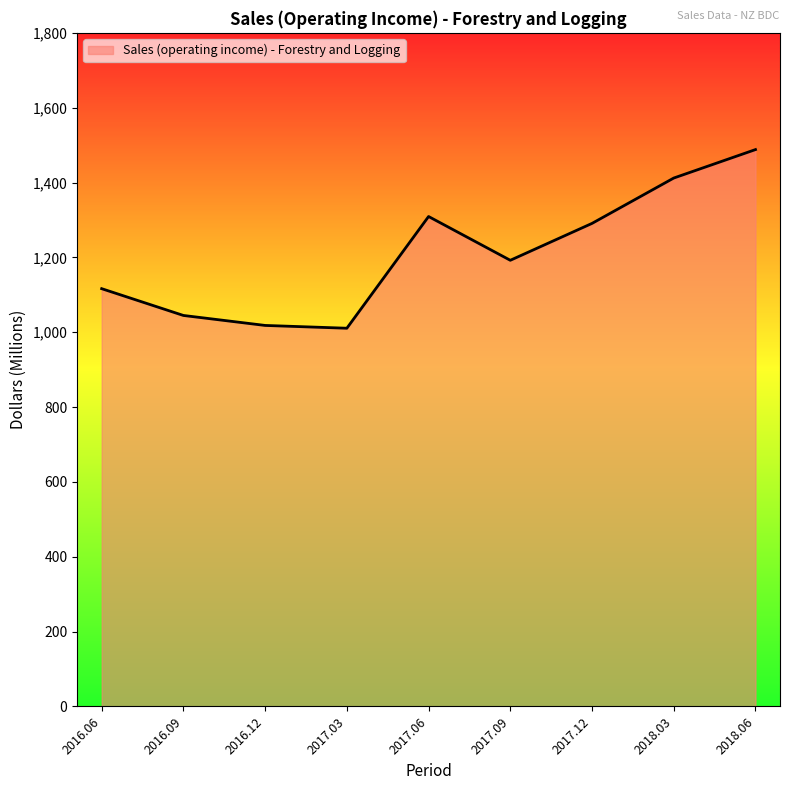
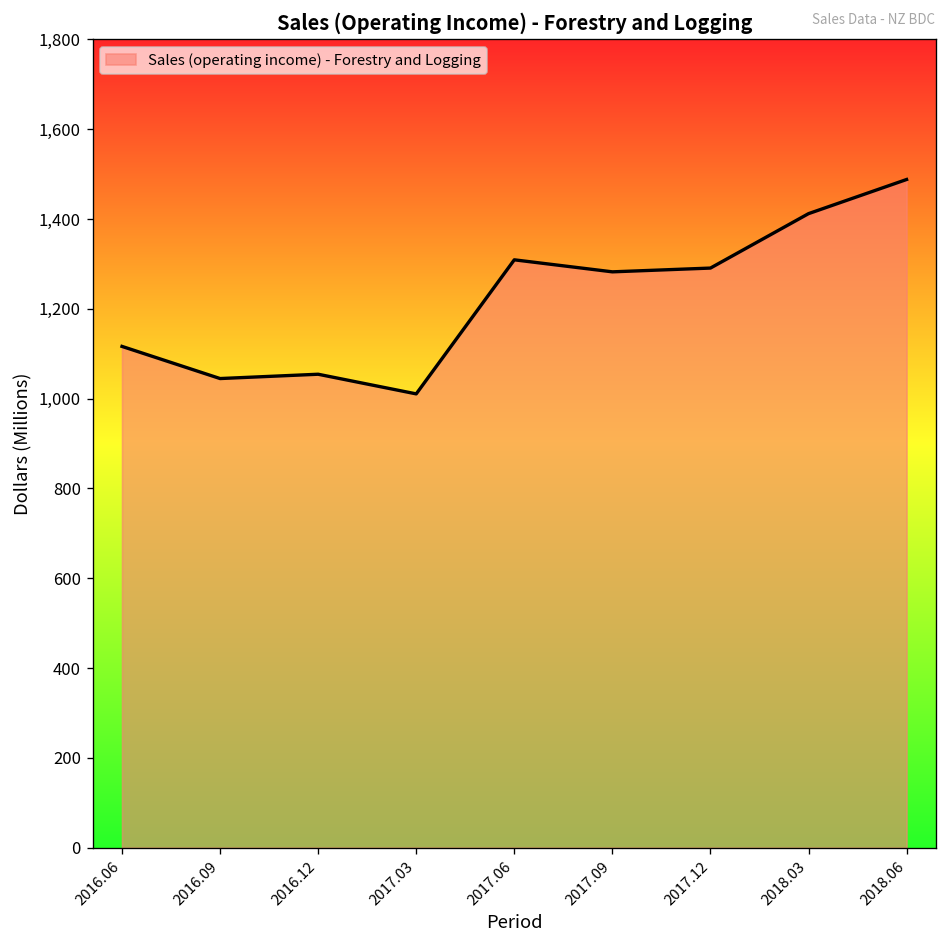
2016.12: 1,020 -> 1,050
2017.09: 1,190 -> 1,280
